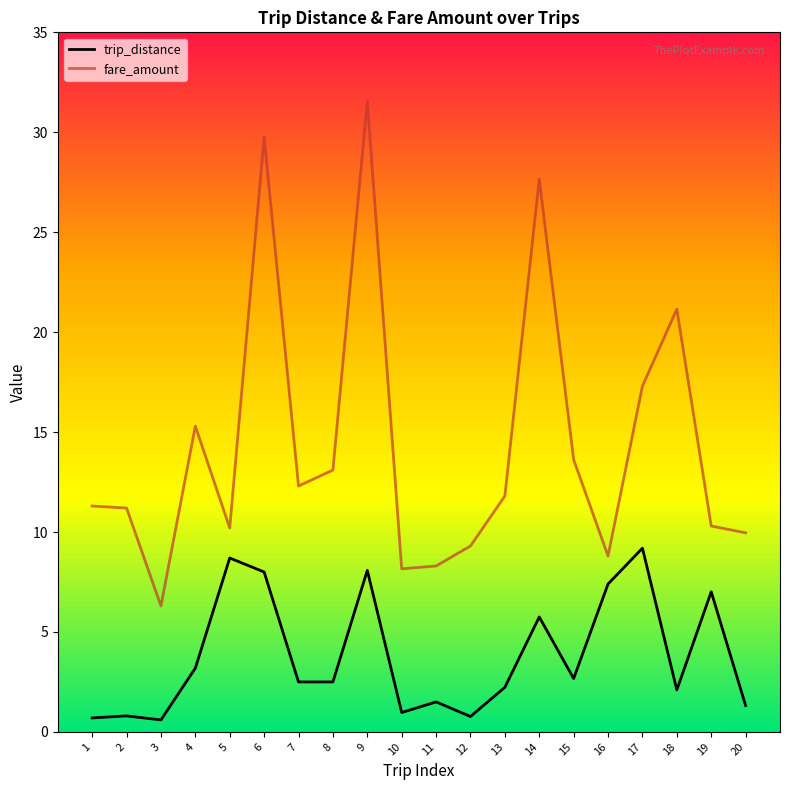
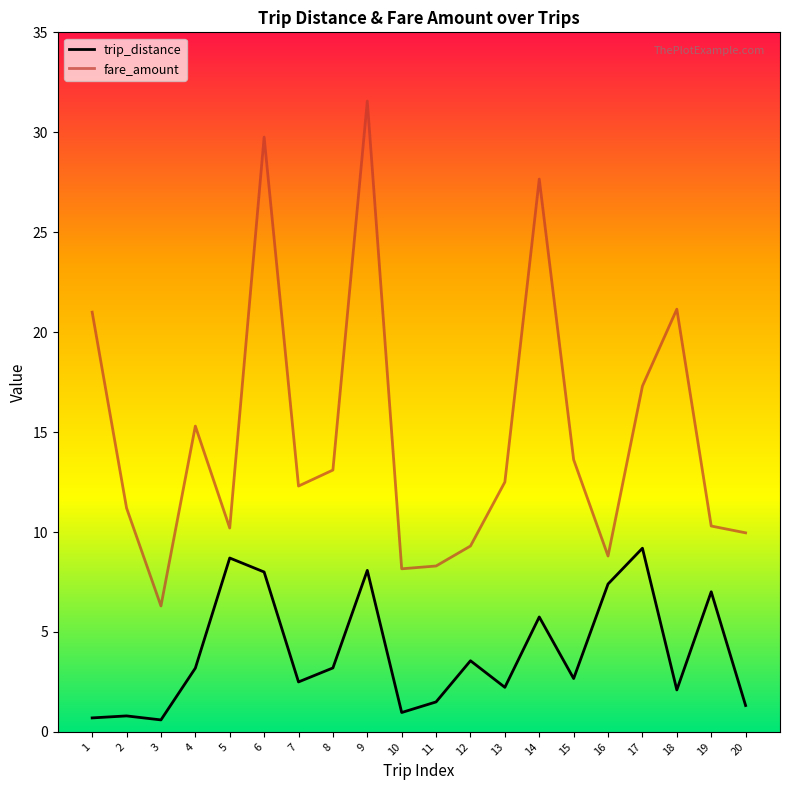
fare_amount, 1: 11.3 -> 21.0
trip_distance, 8: 2.5 -> 3.2
trip_distance, 12: 0.8 -> 3.6
fare_amount, 13: 11.8 -> 12.5
